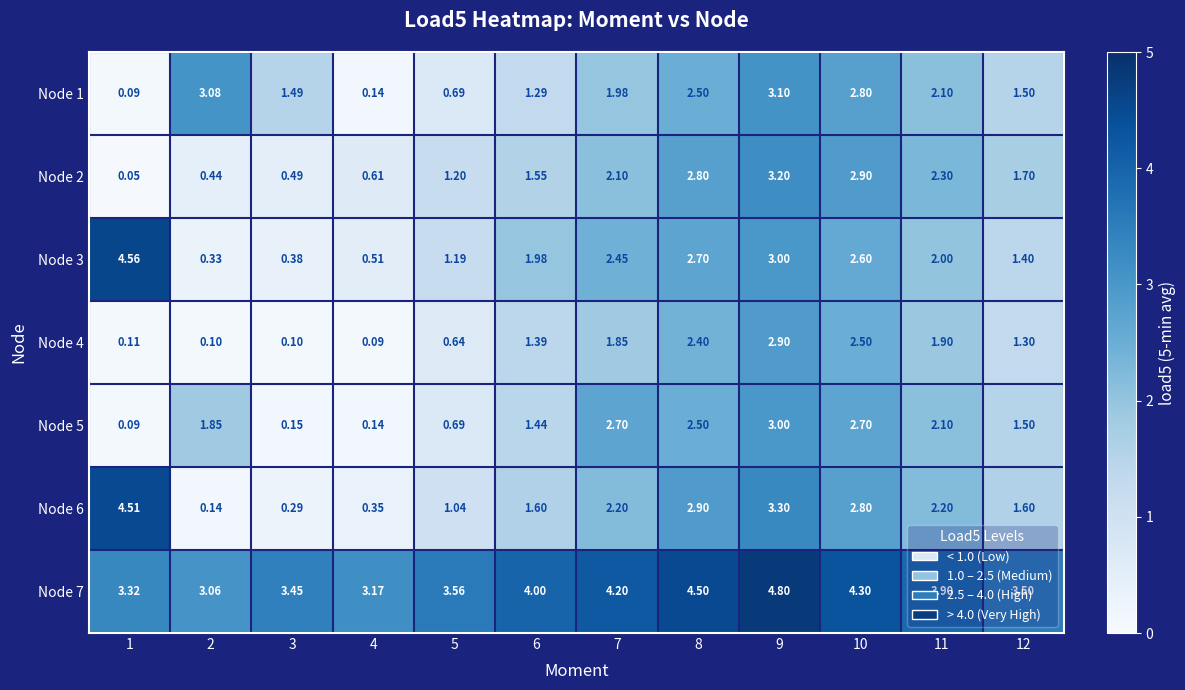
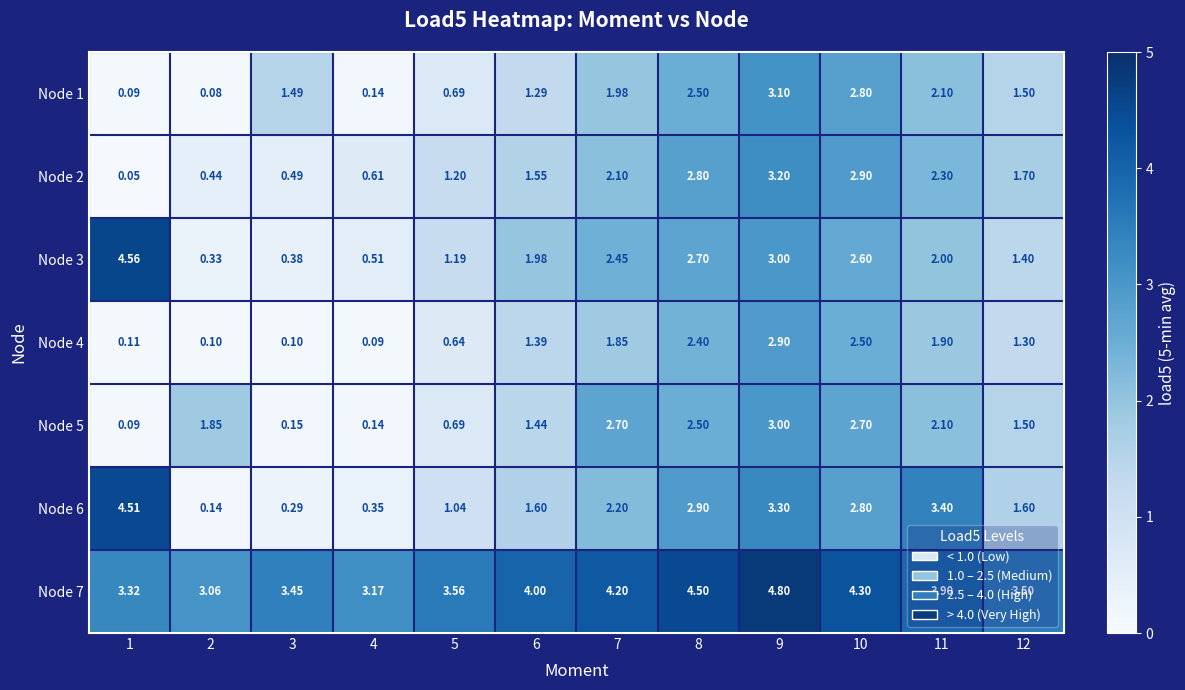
Node 1, 2: 3.08 -> 0.08
Node 6, 11: 2.20 -> 3.40
